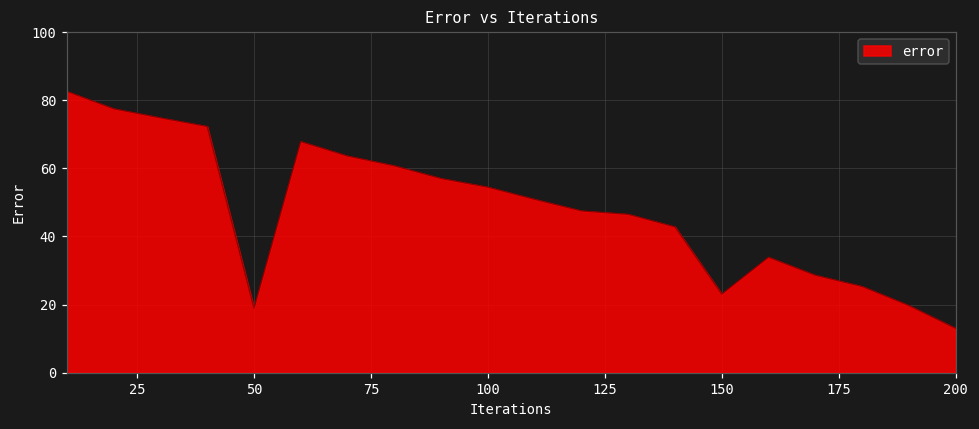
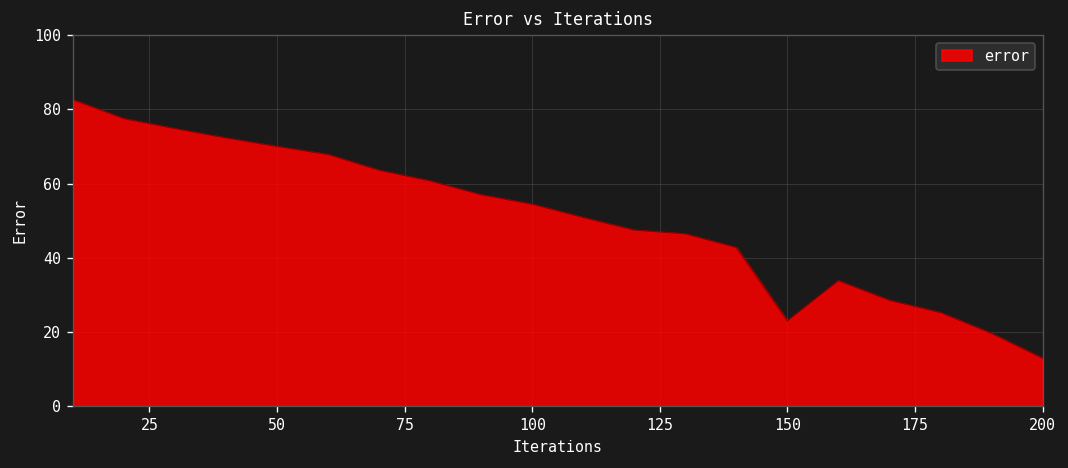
50: 19 -> 70
